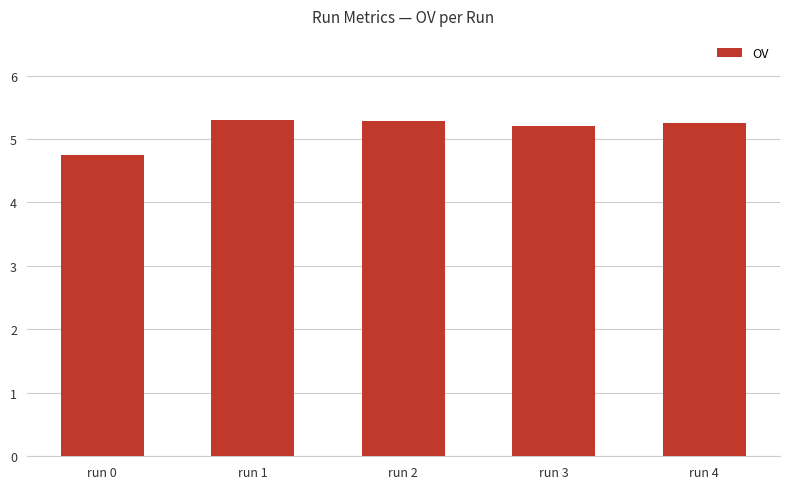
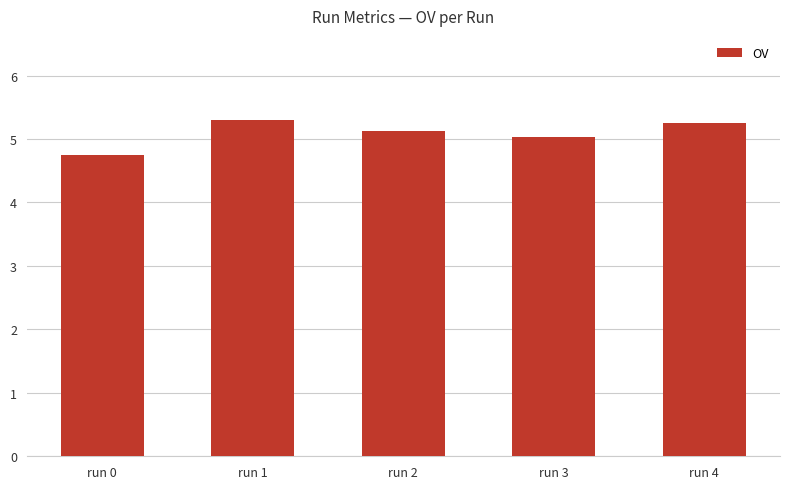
run 2: 5.3 -> 5.1
run 3: 5.2 -> 5.0
